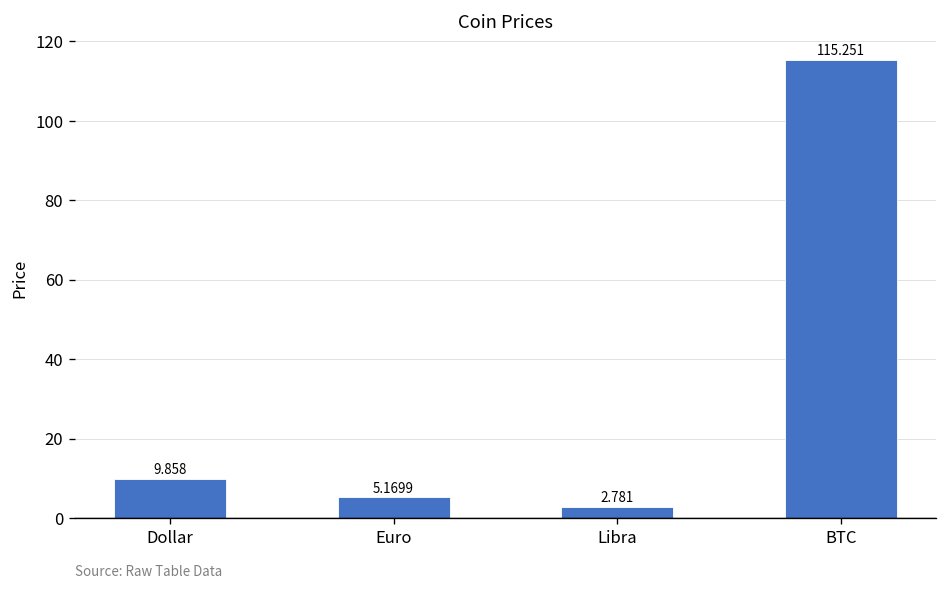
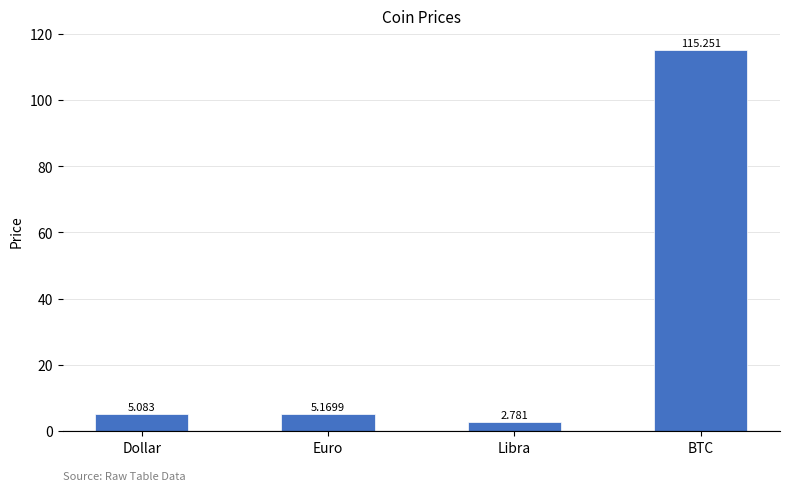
Dollar: 9.858 -> 5.083
